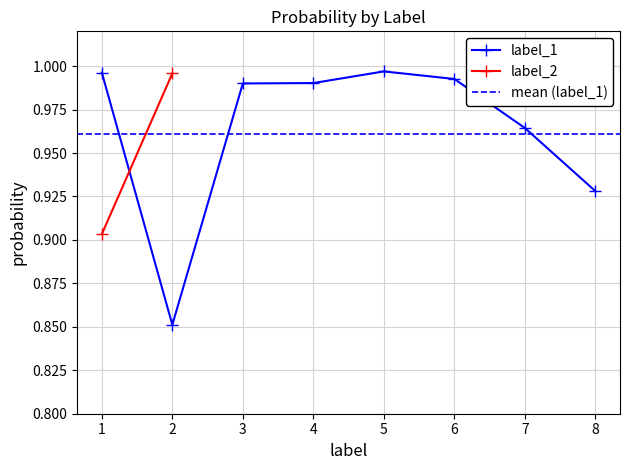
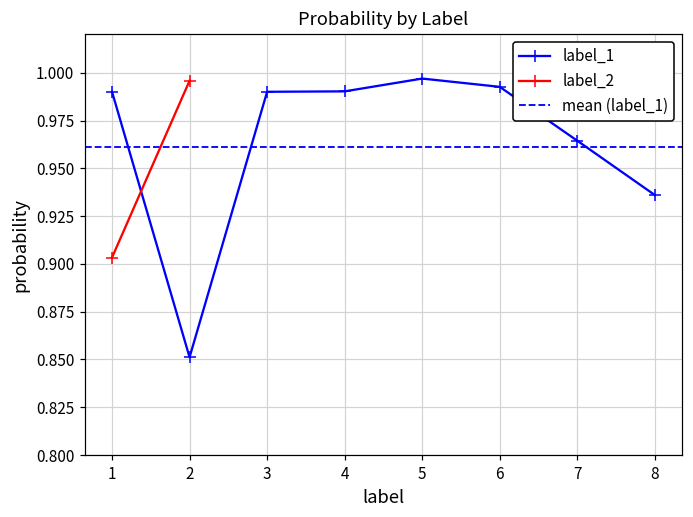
label_1, 1: 0.996 -> 0.990
label_1, 8: 0.928 -> 0.936
